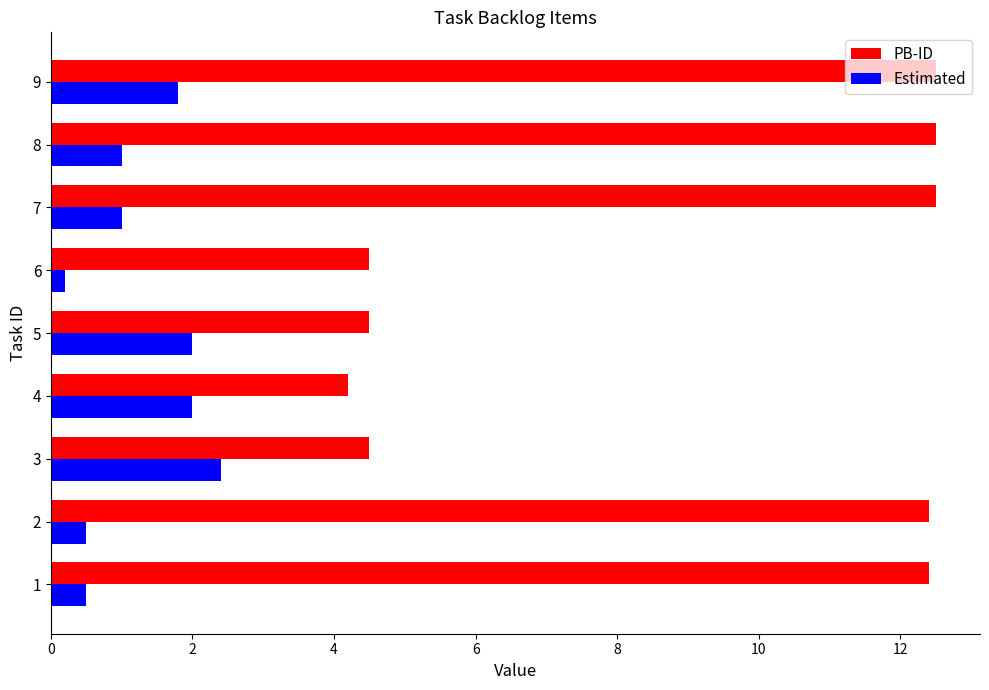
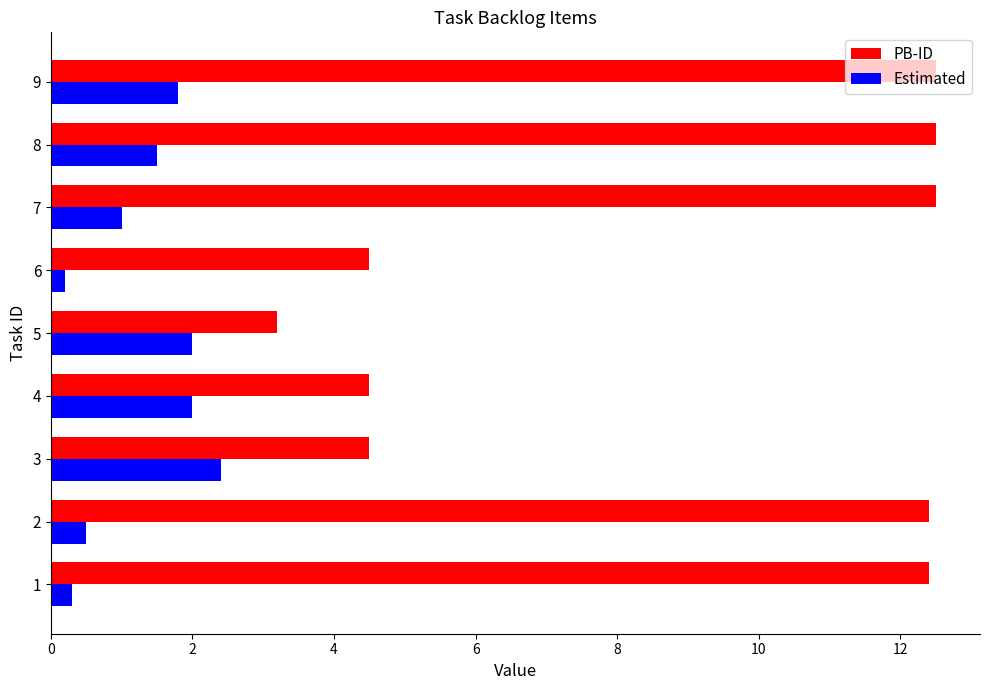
Estimated, 8: 1.0 -> 1.5
PB-ID, 5: 4.5 -> 3.2
PB-ID, 4: 4.2 -> 4.5
Estimated, 1: 0.5 -> 0.3
